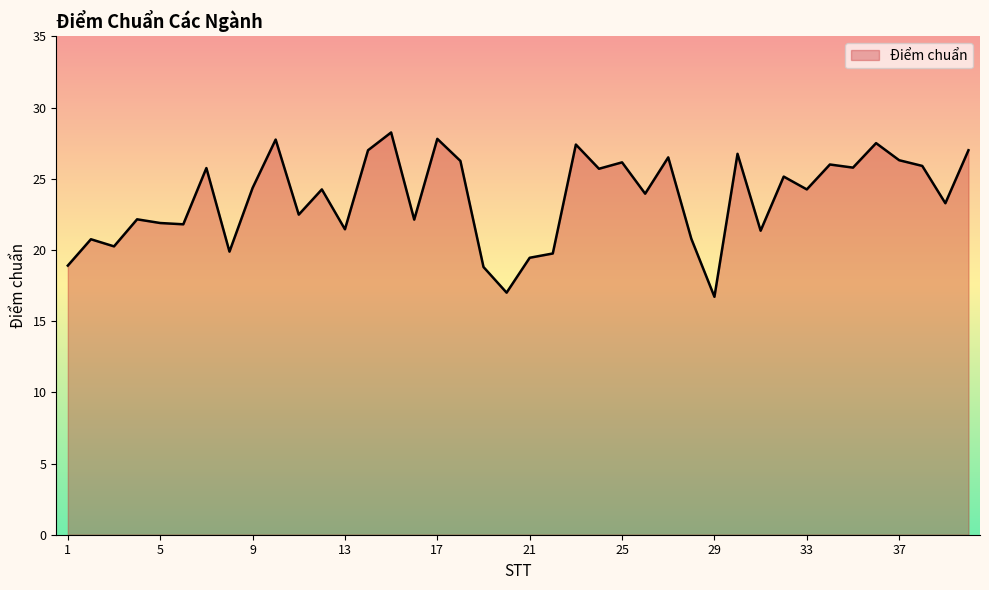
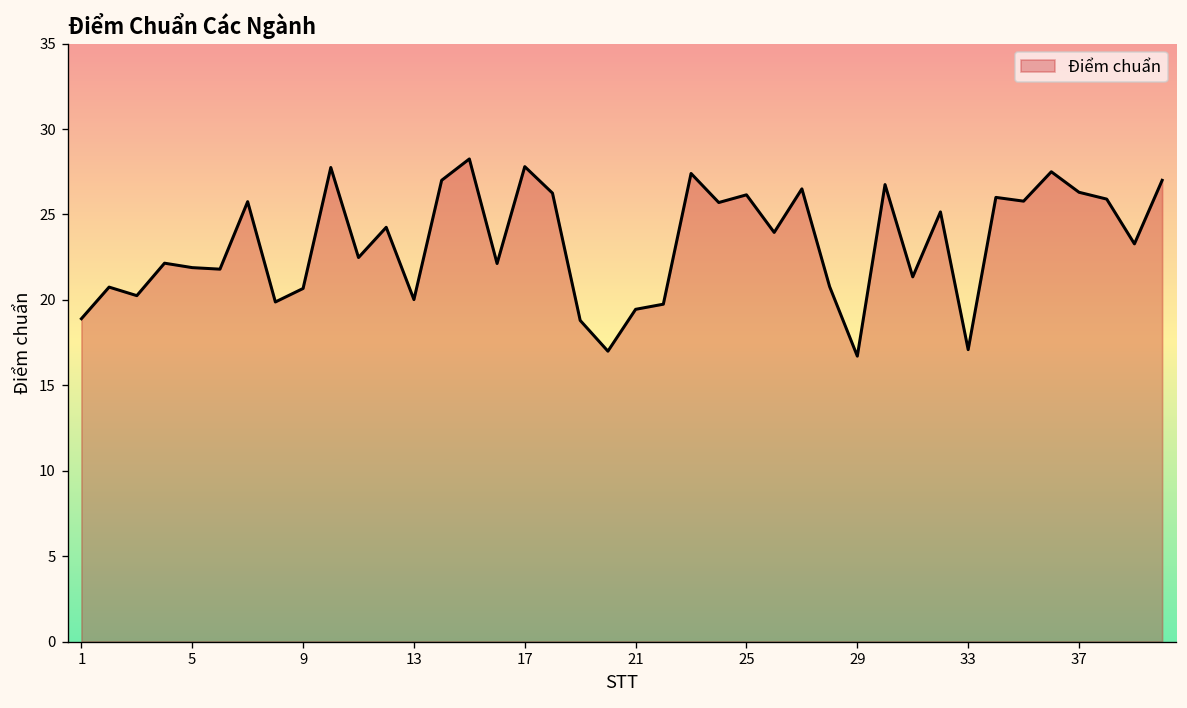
9: 24.4 -> 20.7
13: 21.5 -> 20.0
33: 24.3 -> 17.1
